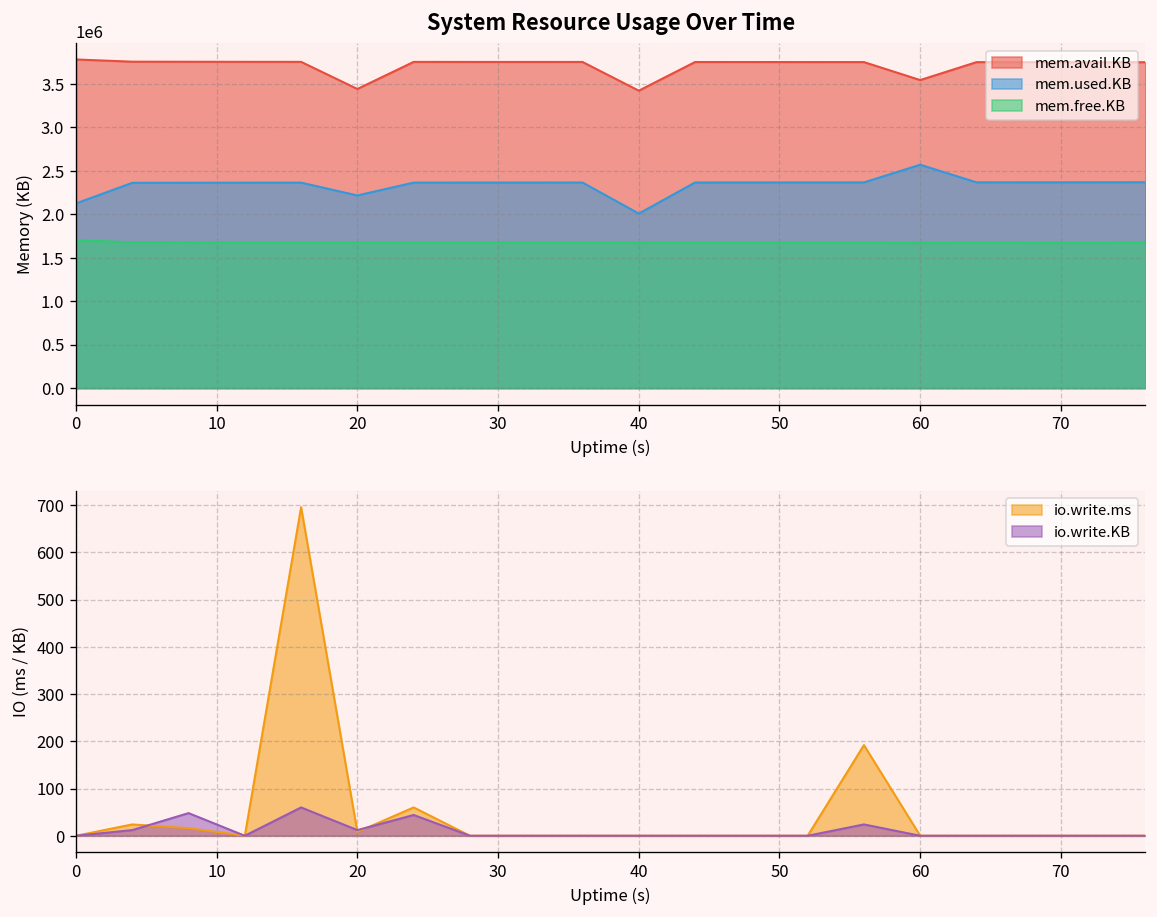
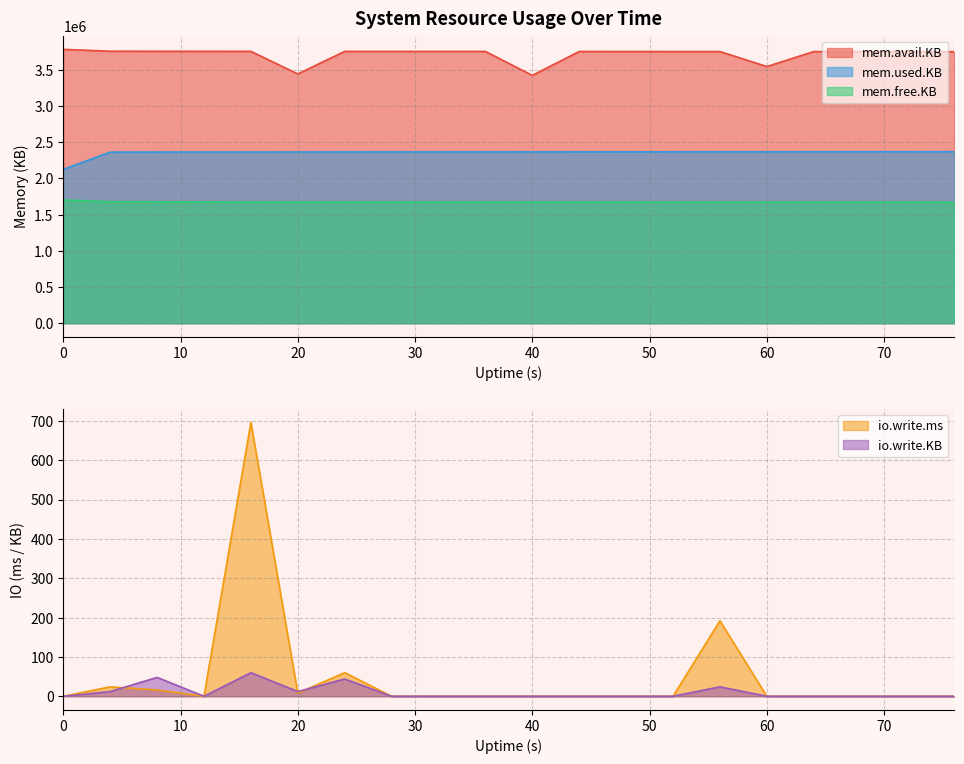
System Resource Usage Over Time, mem.used.KB, 20: 2200000 -> 2400000
System Resource Usage Over Time, mem.used.KB, 40: 2000000 -> 2400000
System Resource Usage Over Time, mem.used.KB, 60: 2600000 -> 2400000
